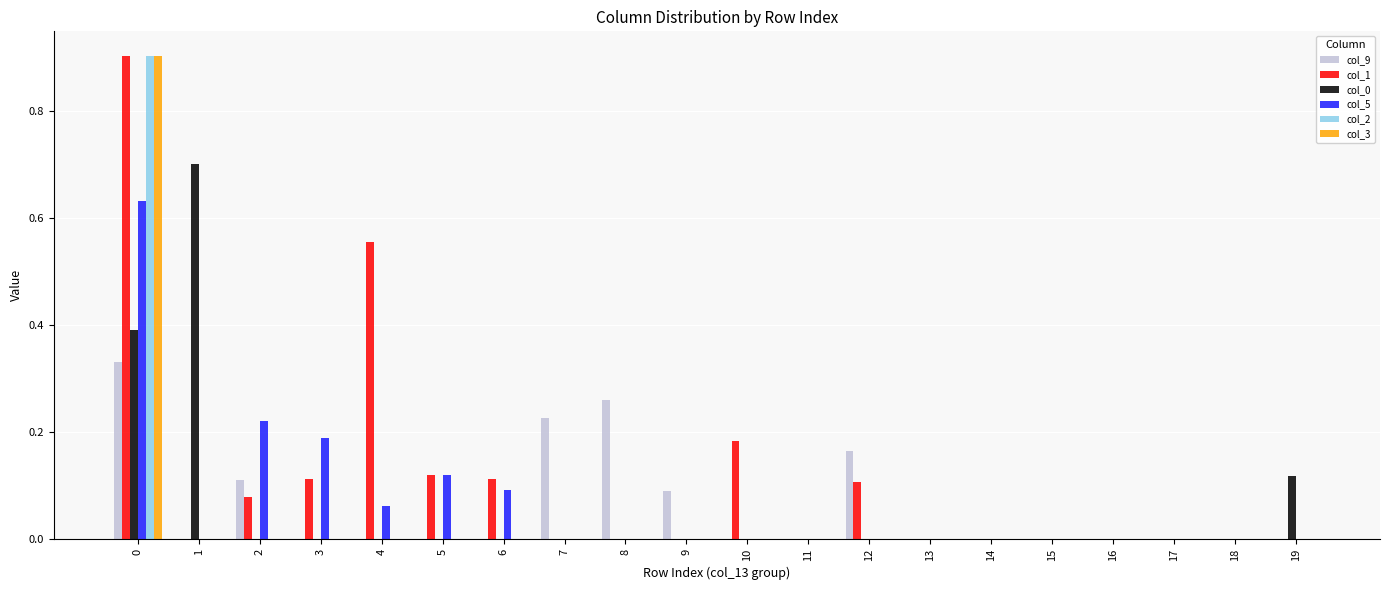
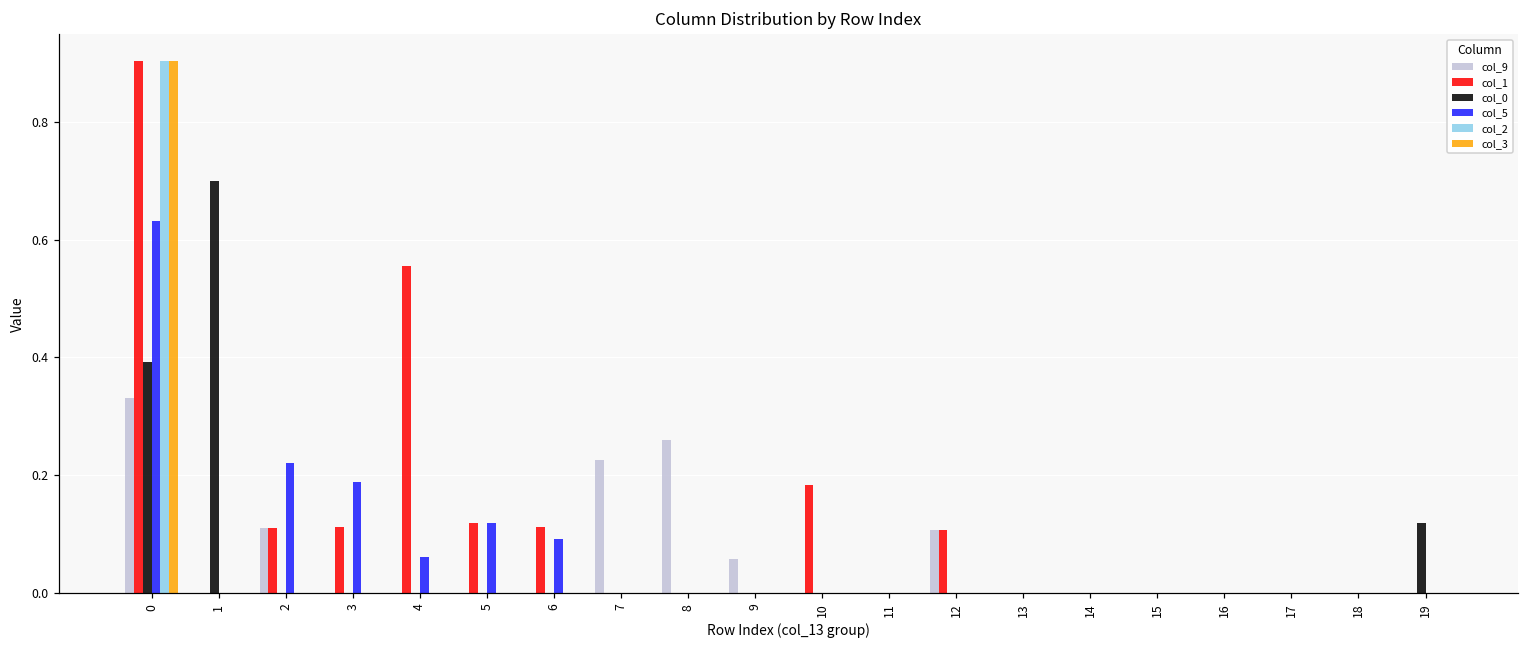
col_1, 2: 0.08 -> 0.11
col_9, 9: 0.09 -> 0.06
col_9, 12: 0.16 -> 0.11
